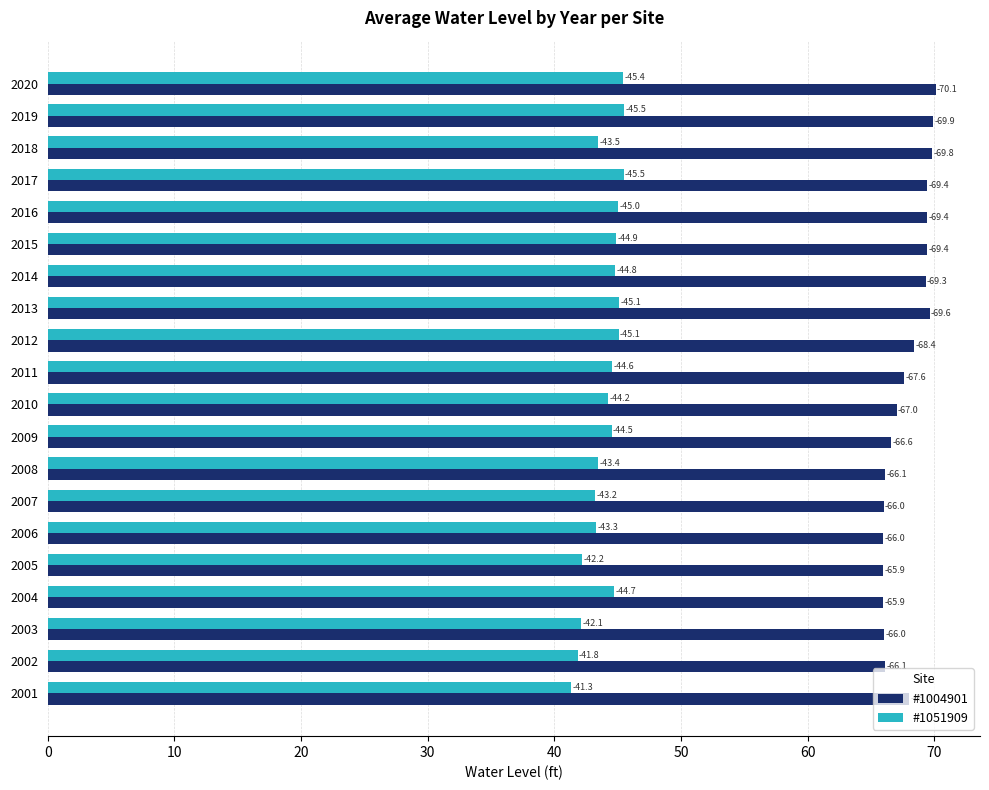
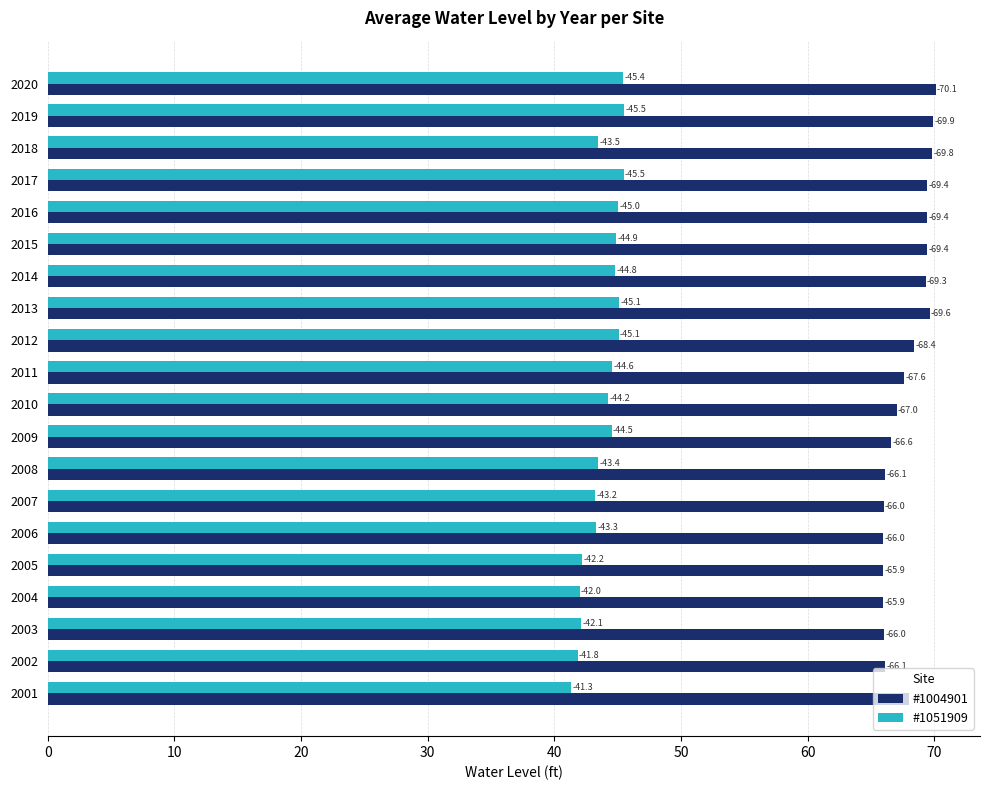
#1051909, 2004: -44.7 -> -42.0
